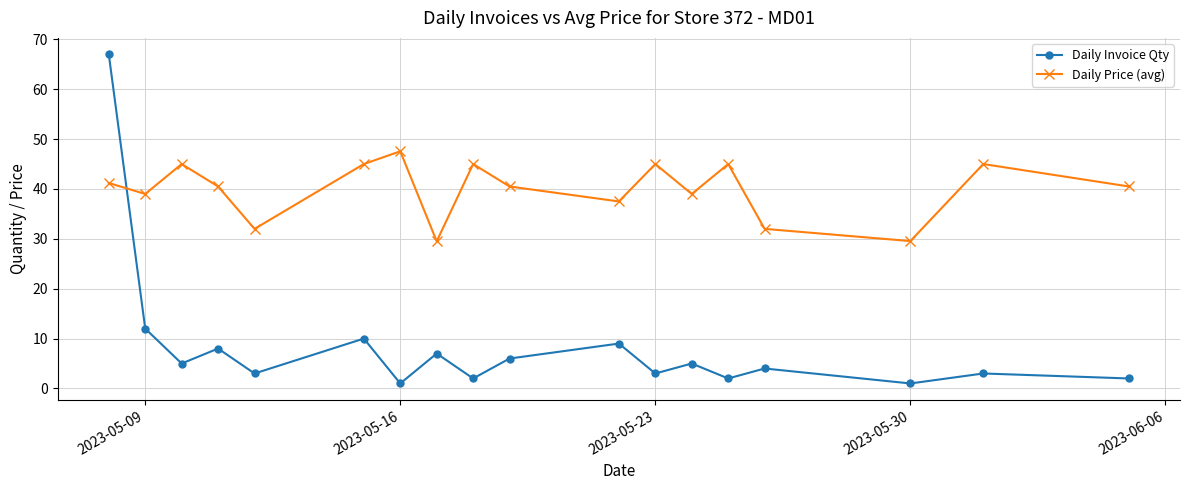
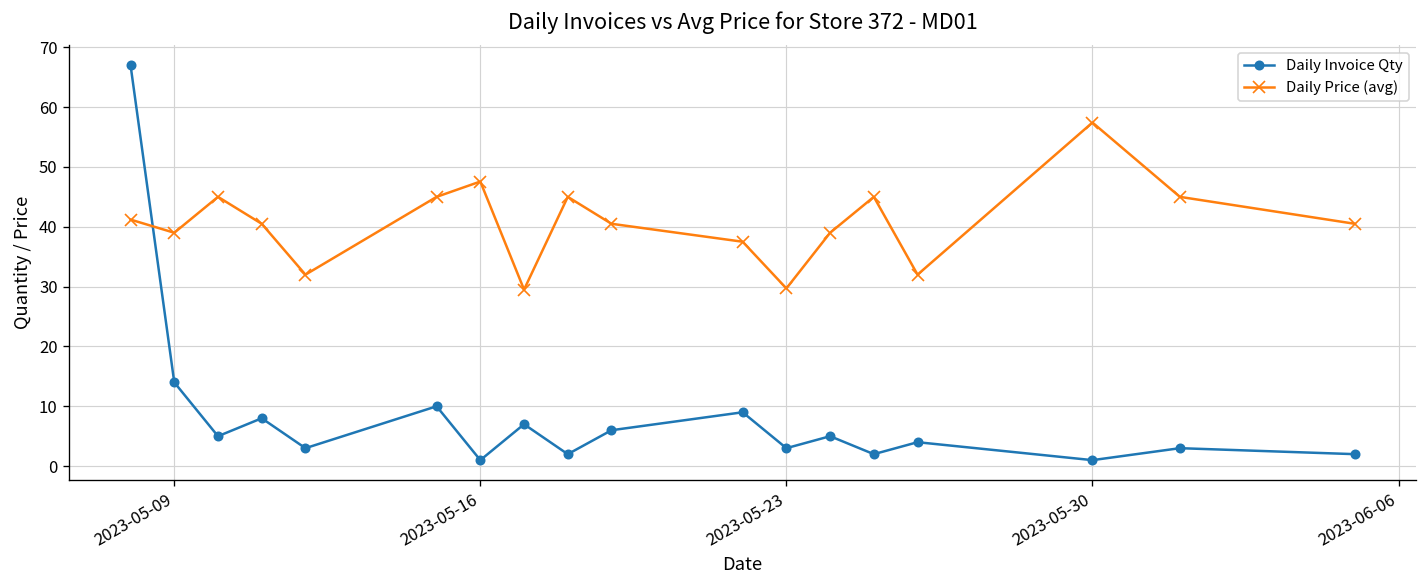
Daily Invoice Qty, 2023-05-09: 12 -> 14
Daily Price (avg), 2023-05-23: 45 -> 30
Daily Price (avg), 2023-05-30: 30 -> 57
